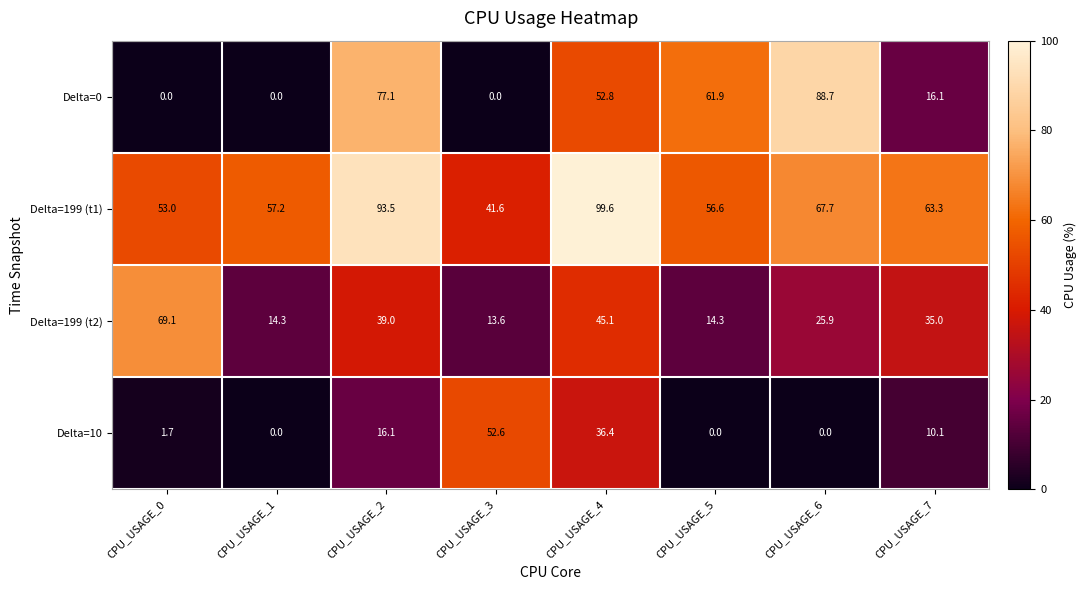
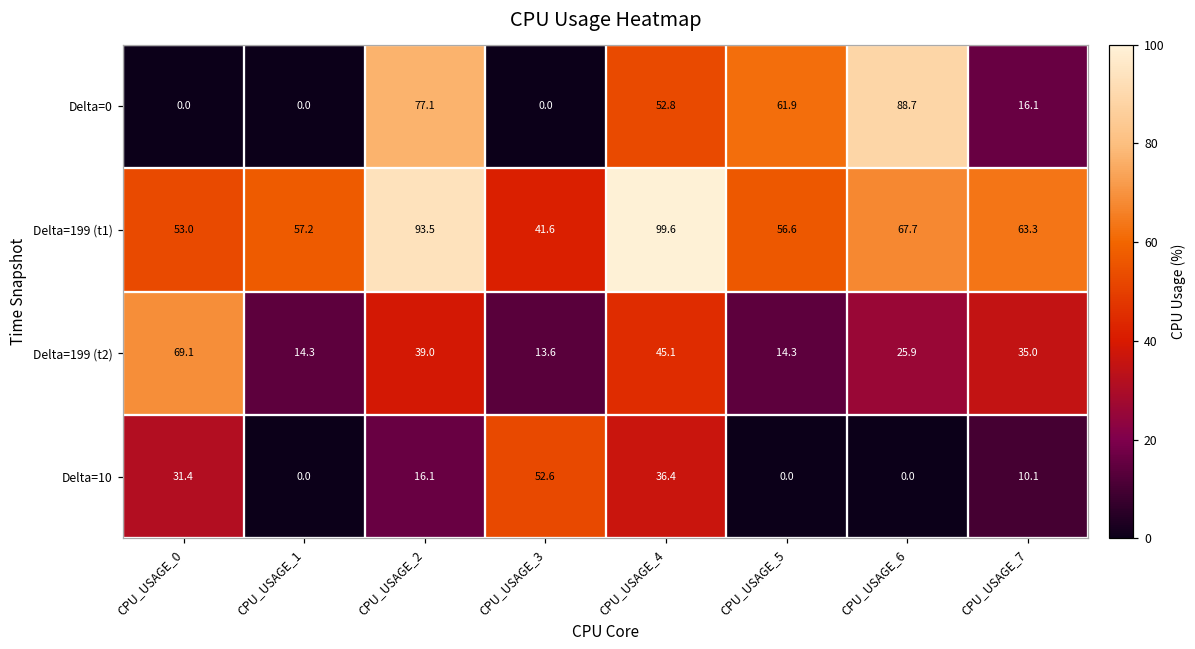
Delta=10, CPU_USAGE_0: 1.7 -> 31.4
